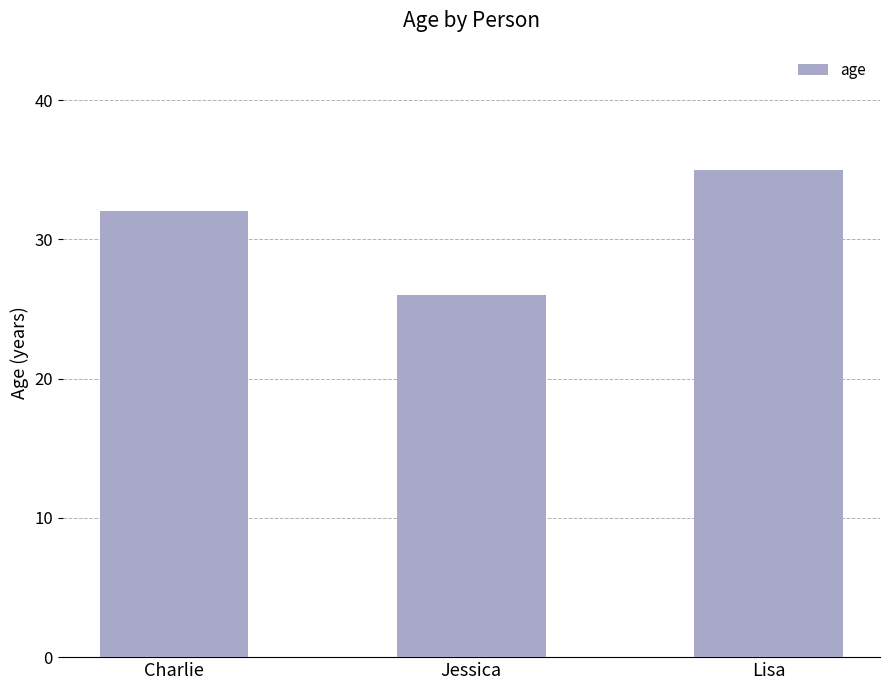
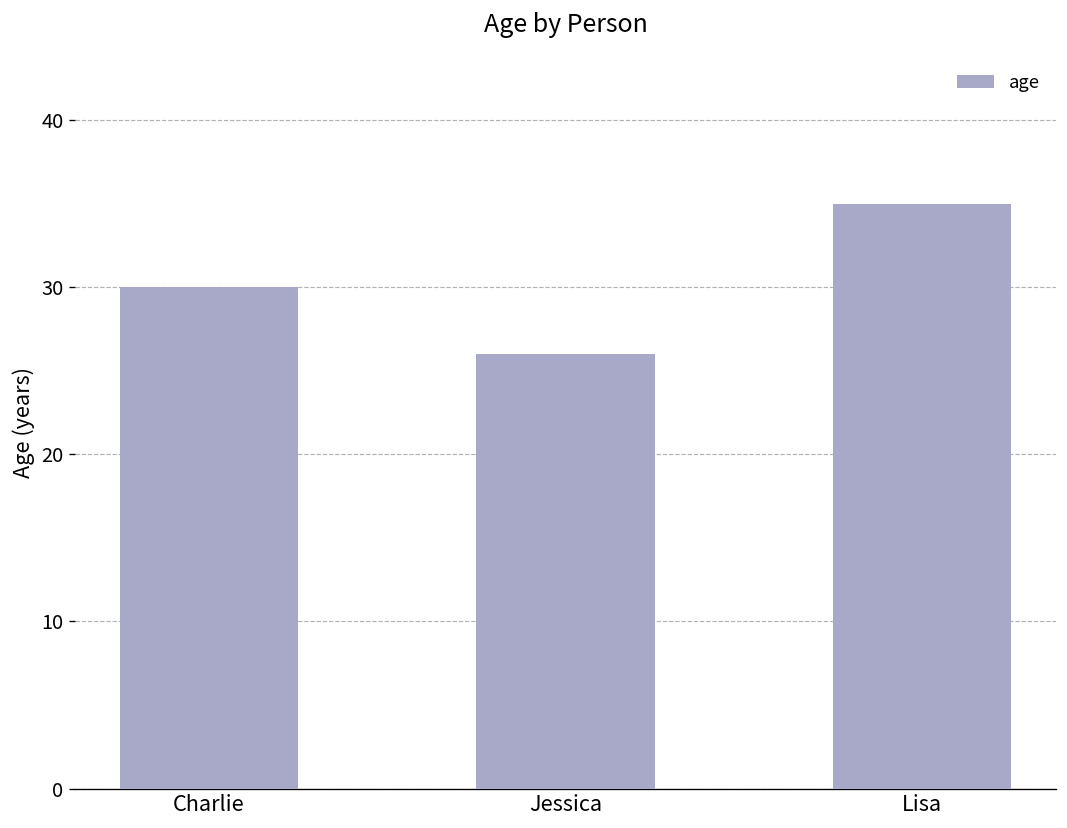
Charlie: 32 -> 30
